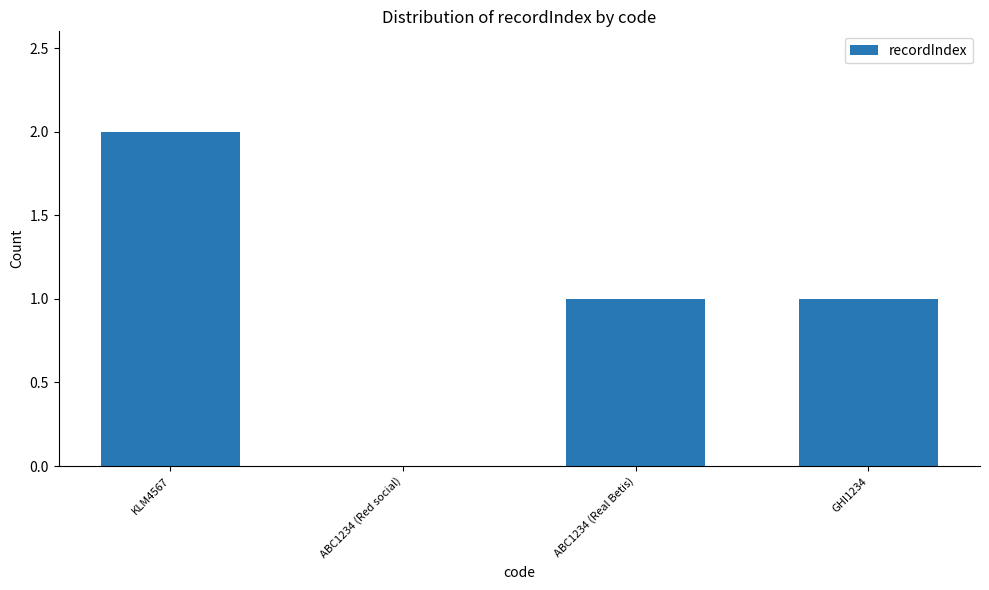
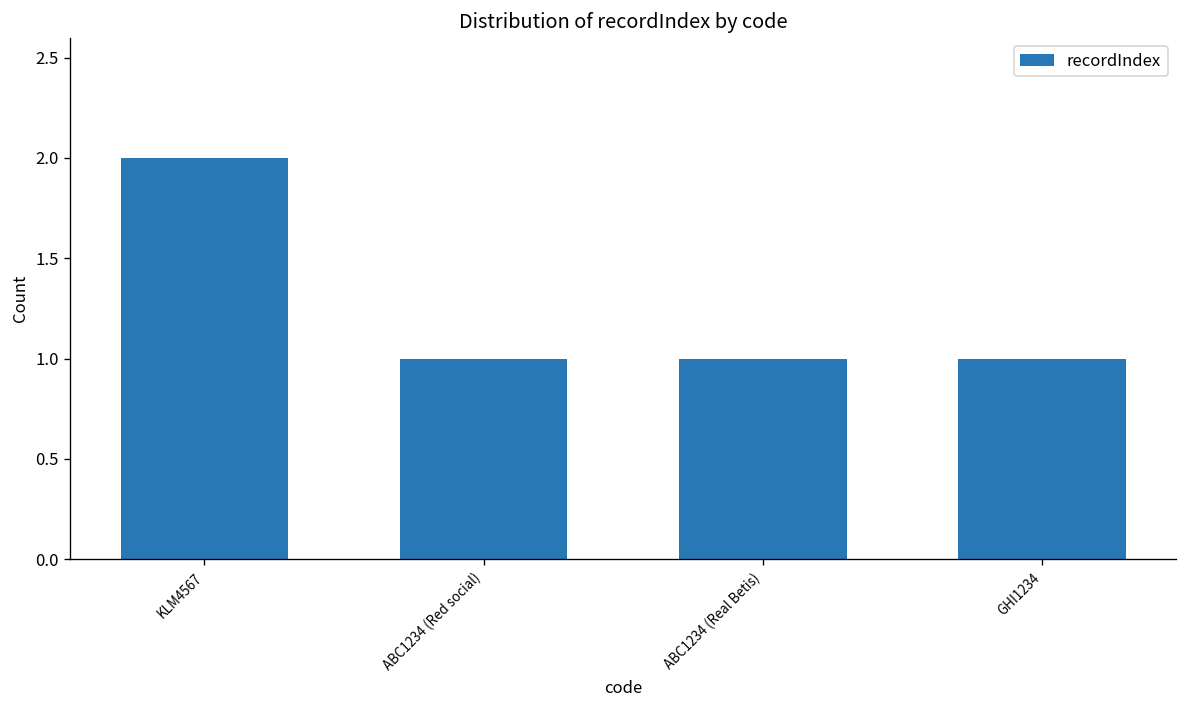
ABC1234 (Red social): 0 -> 1
